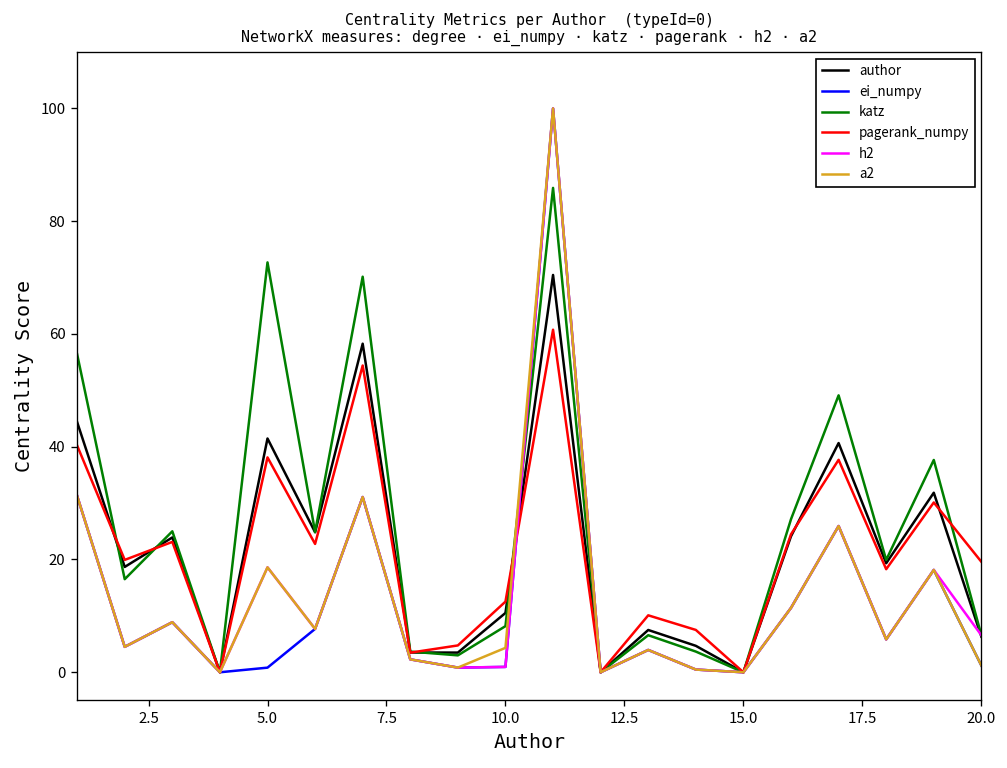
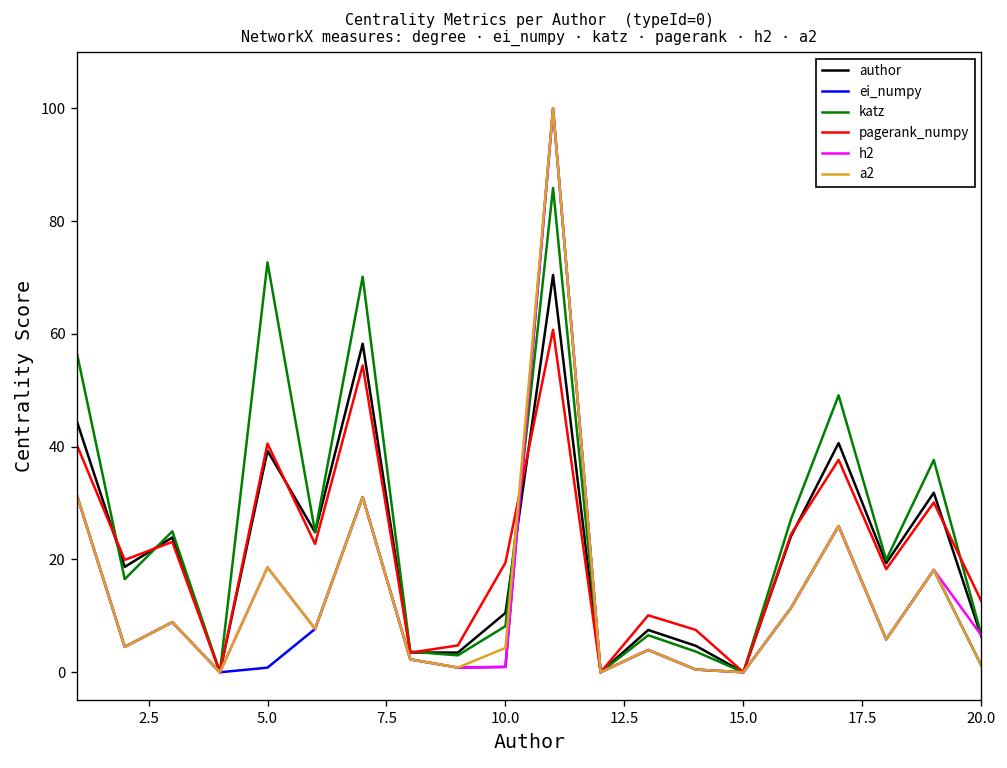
author, 5.0: 41 -> 39
pagerank_numpy, 5.0: 38 -> 41
pagerank_numpy, 10.0: 13 -> 19
pagerank_numpy, 20.0: 20 -> 13
